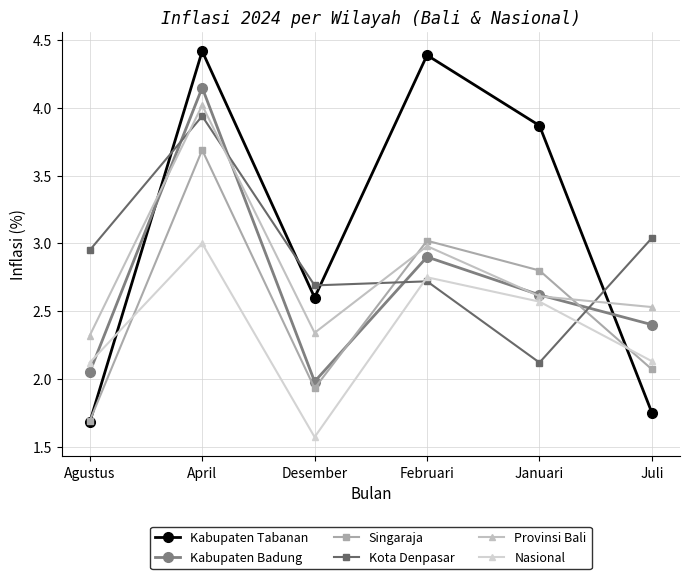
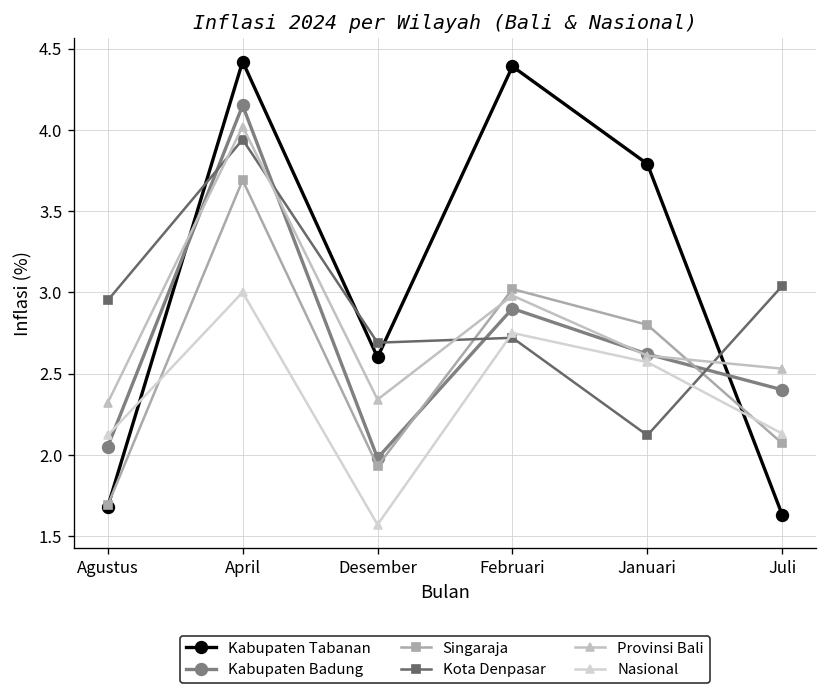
Kabupaten Tabanan, Januari: 3.87 -> 3.79
Kabupaten Tabanan, Juli: 1.75 -> 1.63
